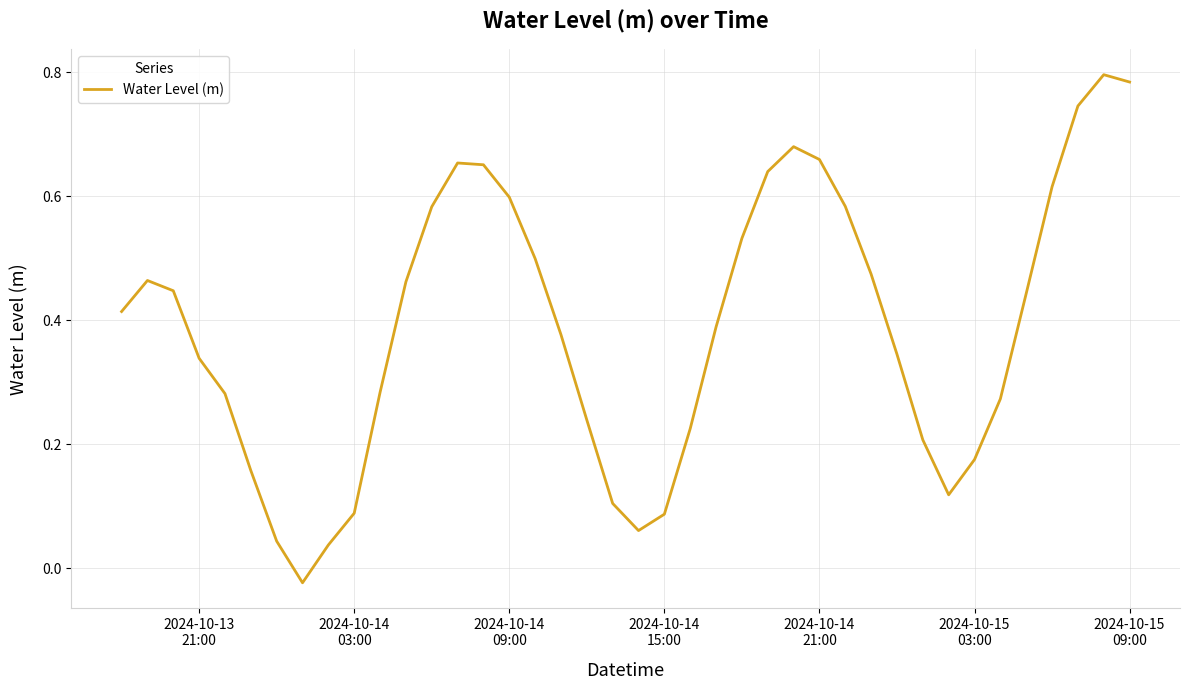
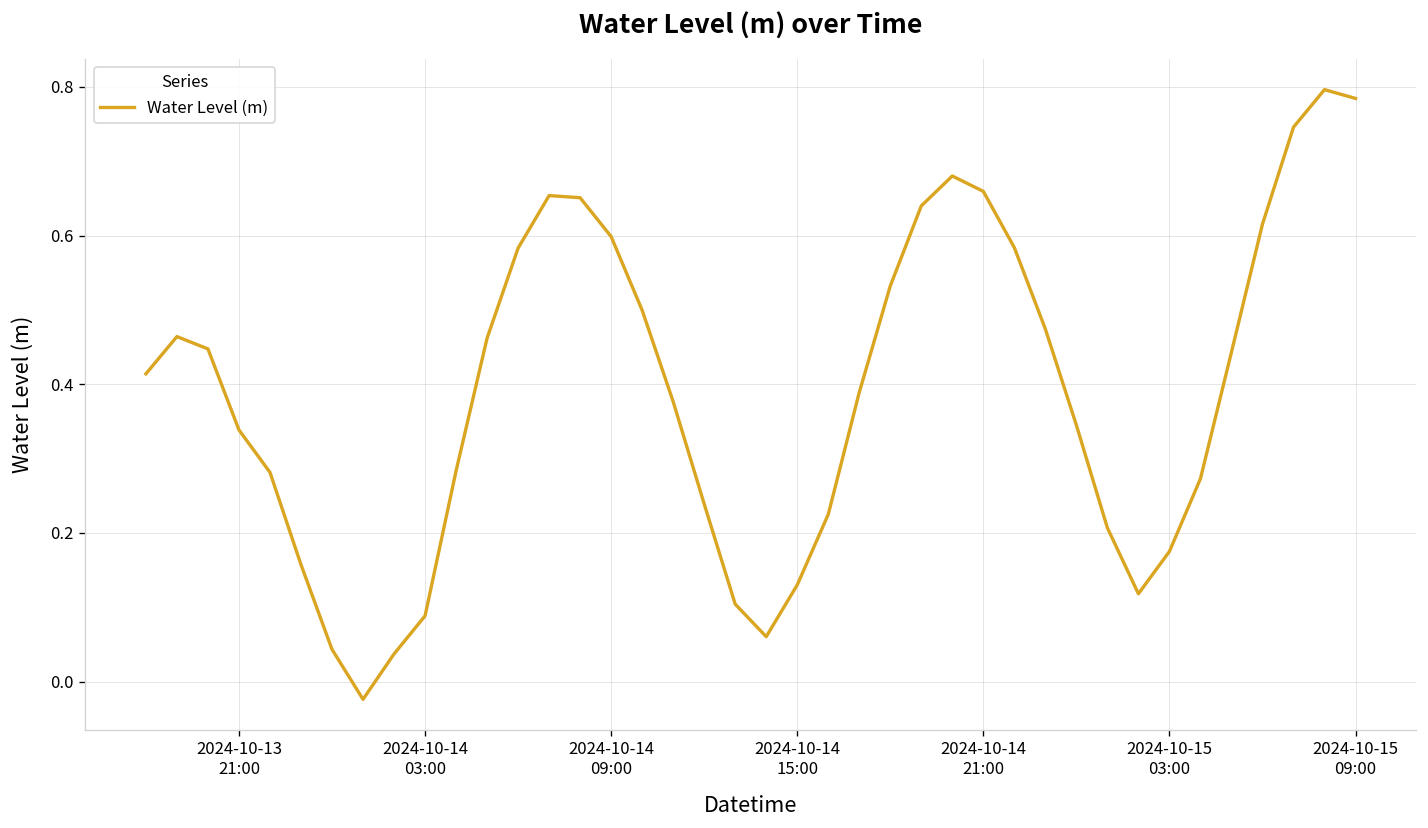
2024-10-14 15:00: 0.09 -> 0.13
